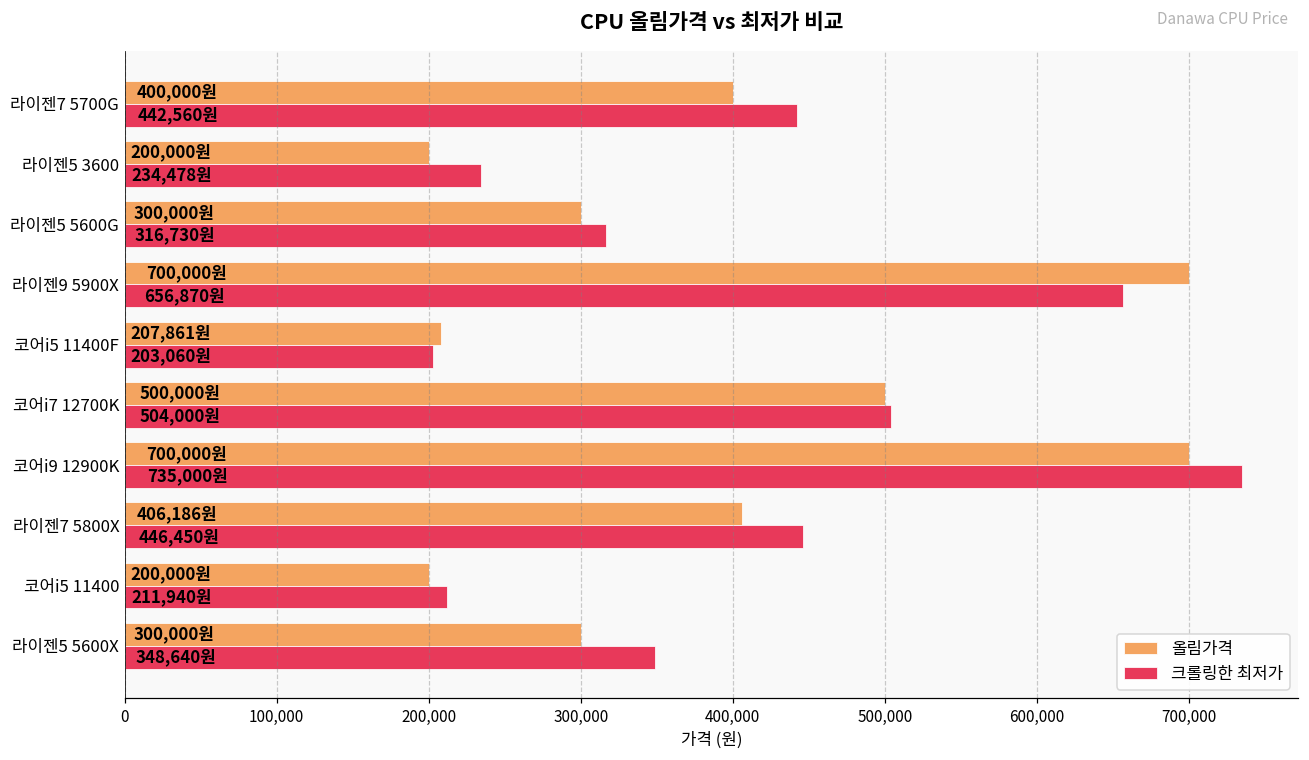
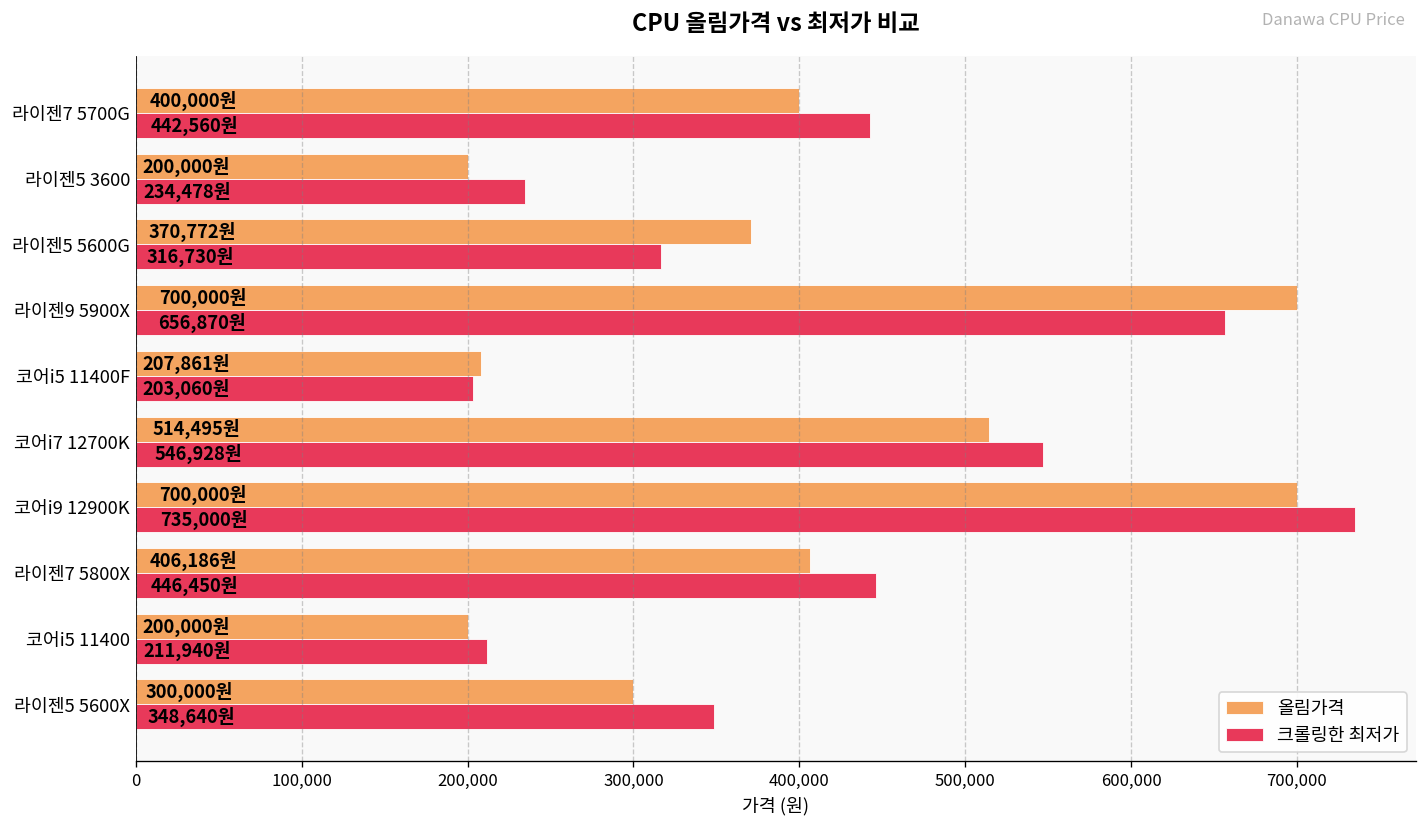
올림가격, 라이젠5 5600G: 300,000원 -> 370,772원
올림가격, 코어i7 12700K: 500,000원 -> 514,495원
크롤링한 최저가, 코어i7 12700K: 504,000원 -> 546,928원
